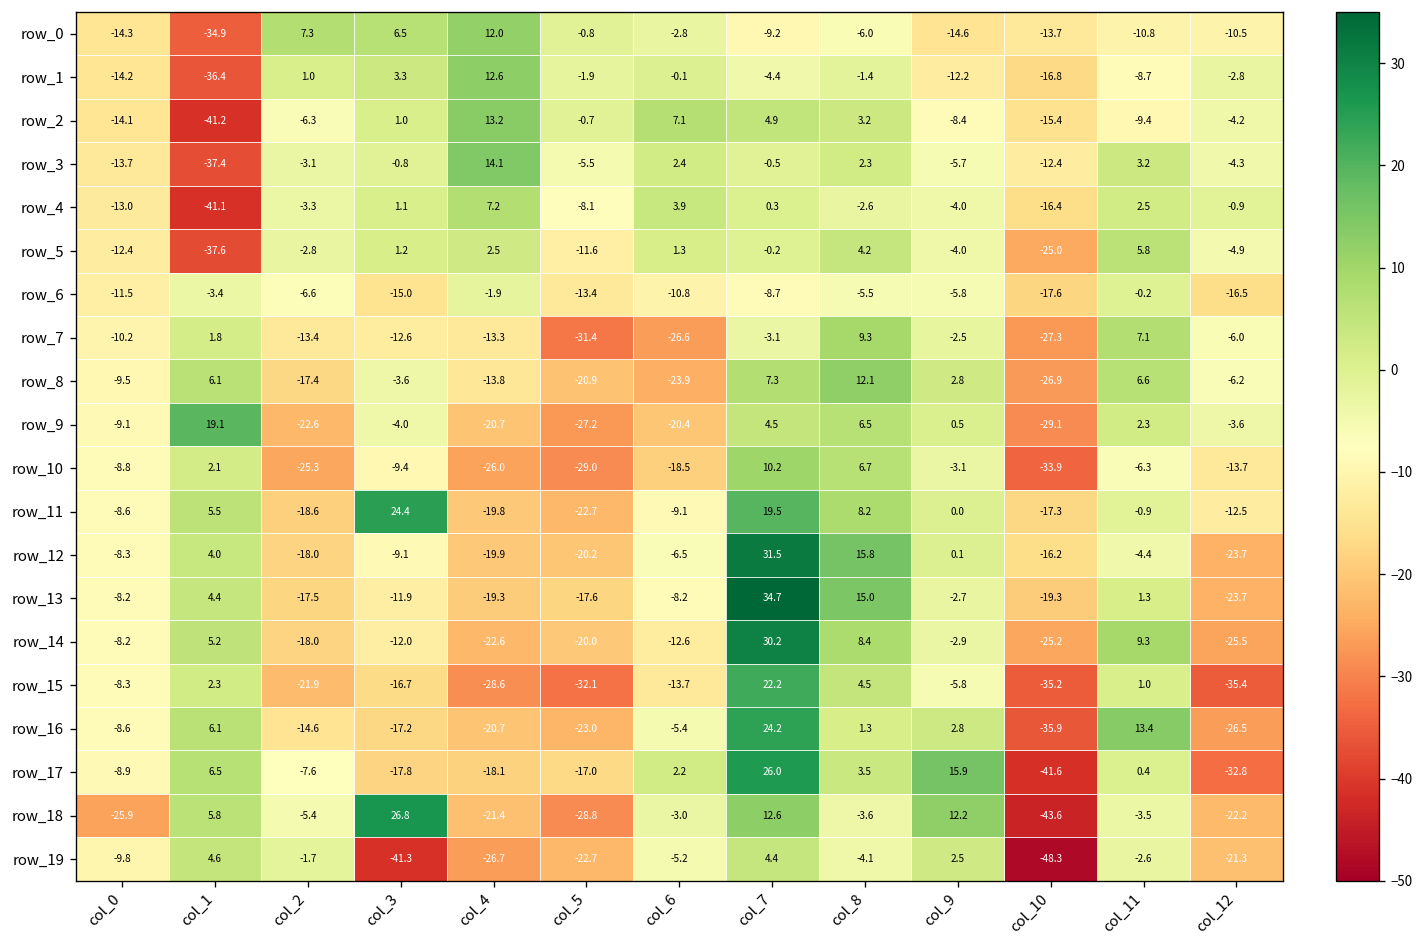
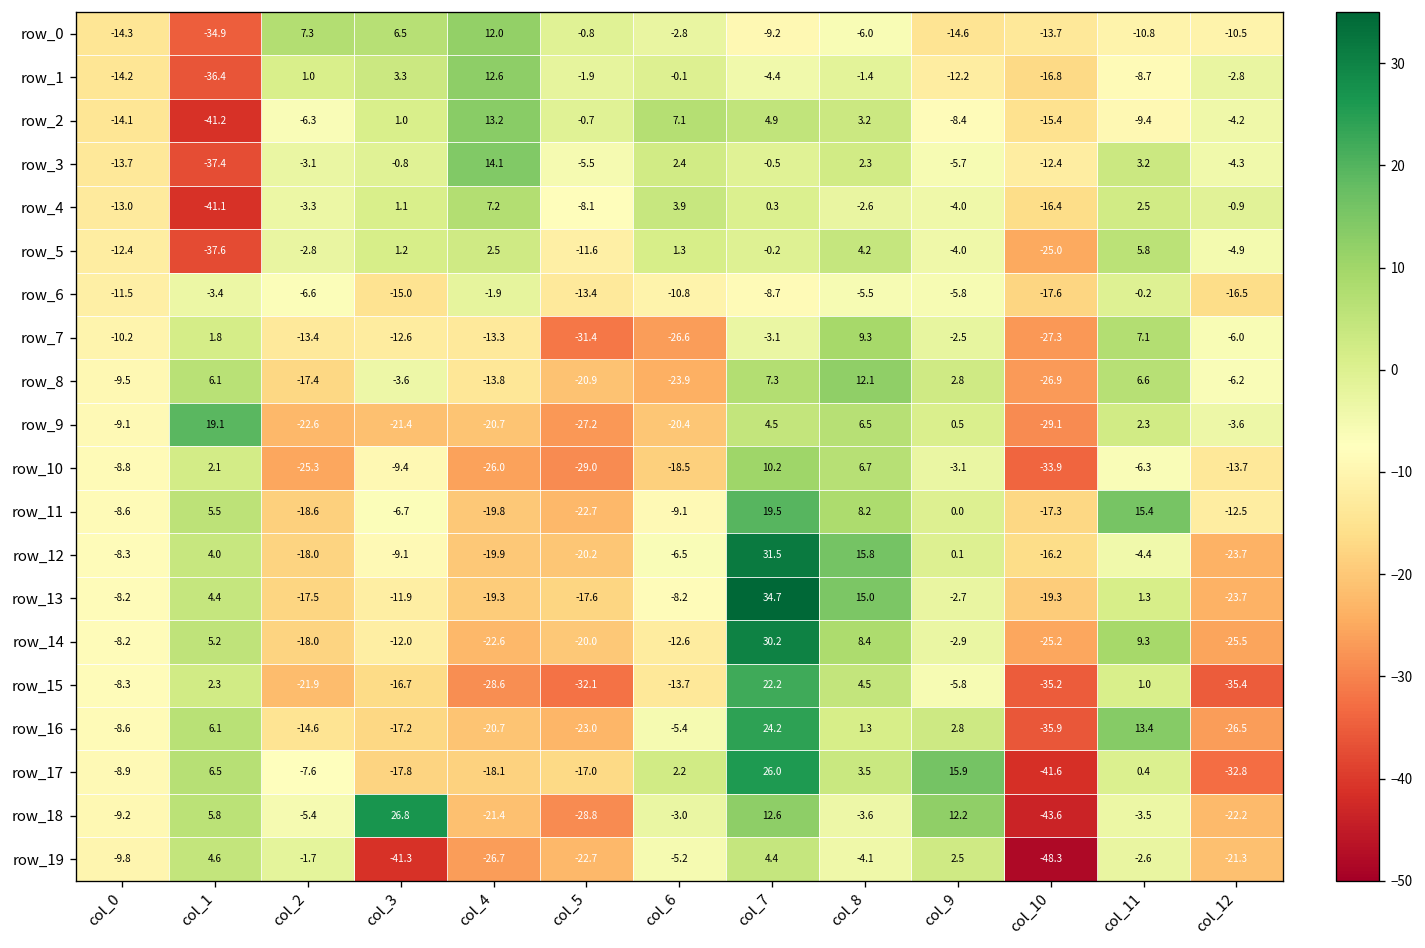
row_9, col_3: -4.0 -> -21.4
row_11, col_3: 24.4 -> -6.7
row_11, col_11: -0.9 -> 15.4
row_18, col_0: -25.9 -> -9.2
